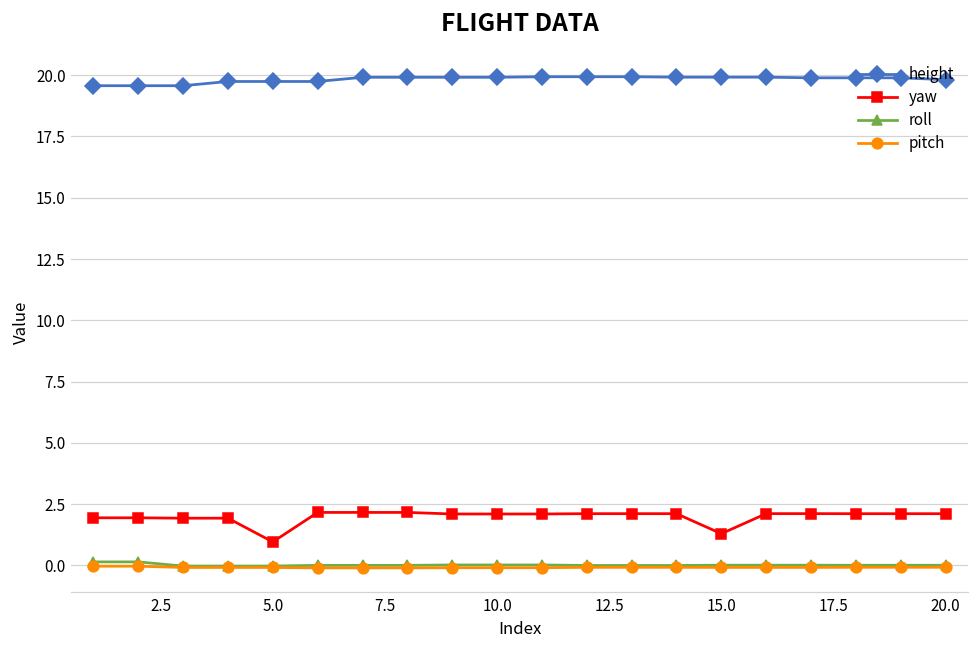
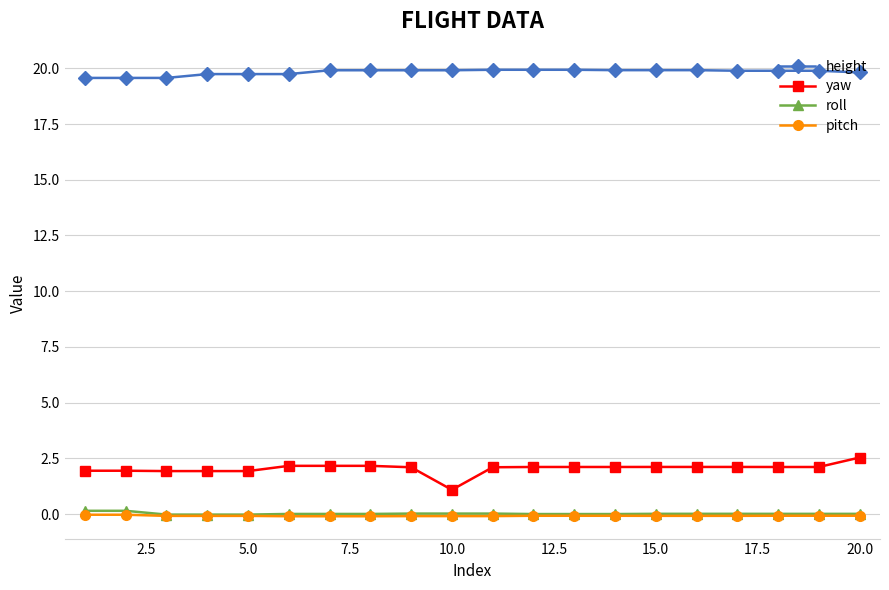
yaw, 5.0: 1.0 -> 1.9
yaw, 10.0: 2.1 -> 1.1
yaw, 15.0: 1.3 -> 2.1
yaw, 20.0: 2.1 -> 2.5
